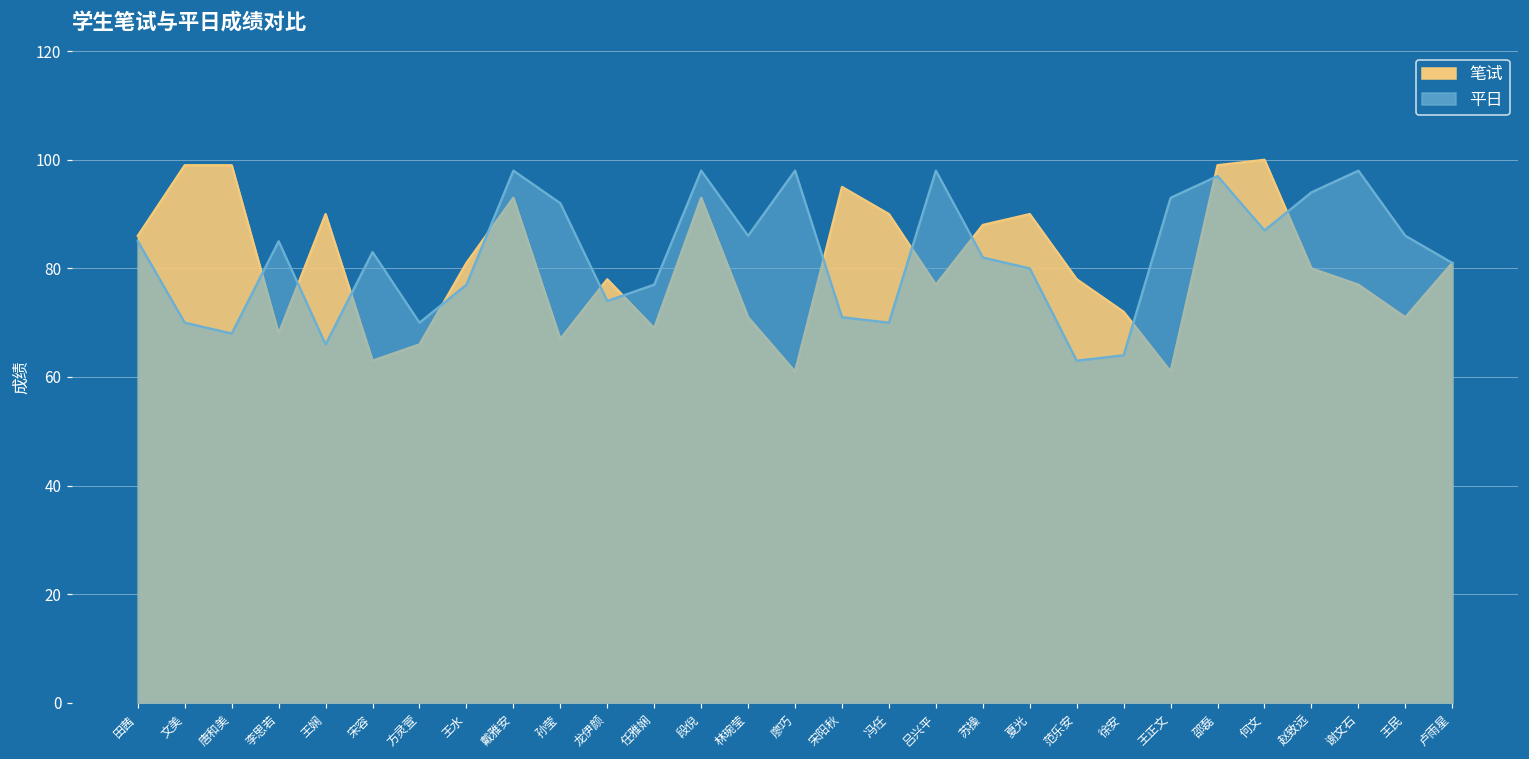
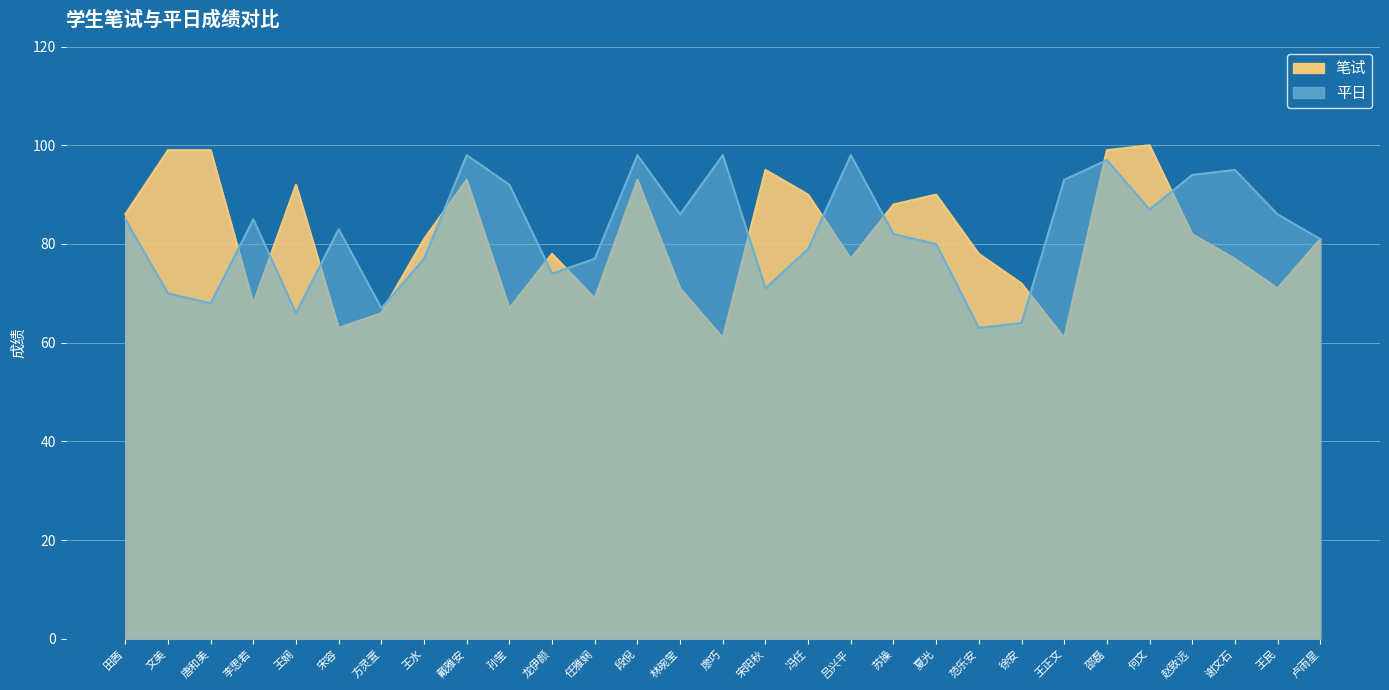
笔试, 王娴: 90 -> 92
平日, 方灵萱: 70 -> 67
平日, 冯任: 70 -> 79
笔试, 赵致远: 80 -> 82
平日, 谢文石: 98 -> 95
